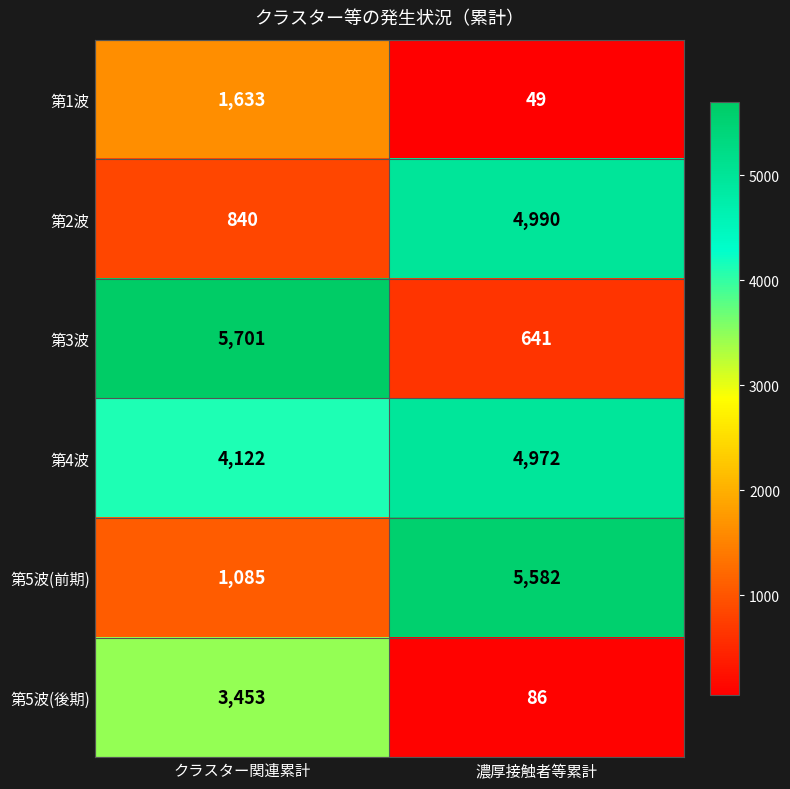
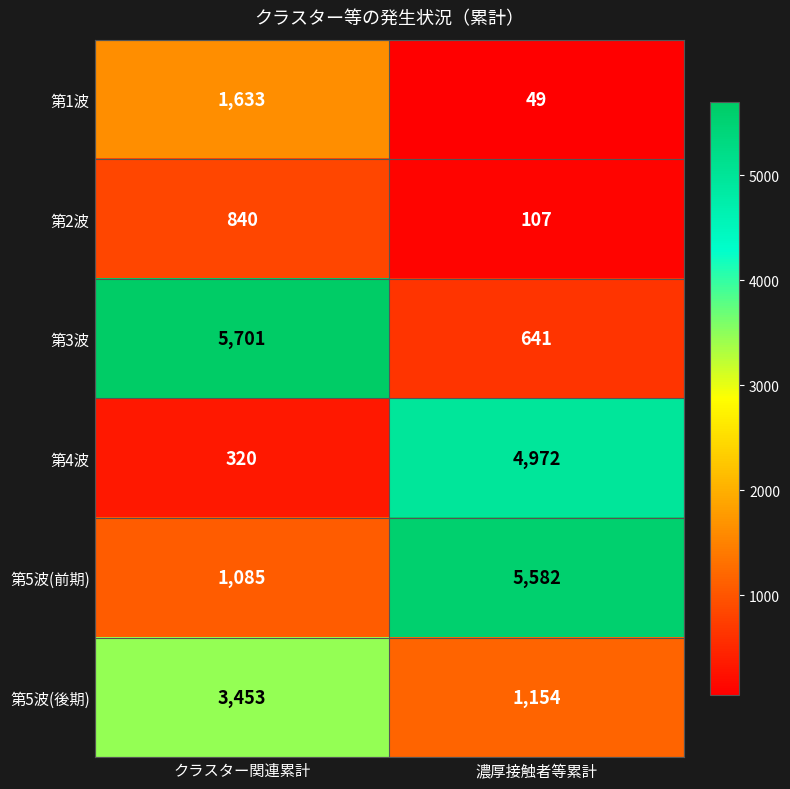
第2波, 濃厚接触者等累計: 4,990 -> 107
第4波, クラスター関連累計: 4,122 -> 320
第5波(後期), 濃厚接触者等累計: 86 -> 1,154
